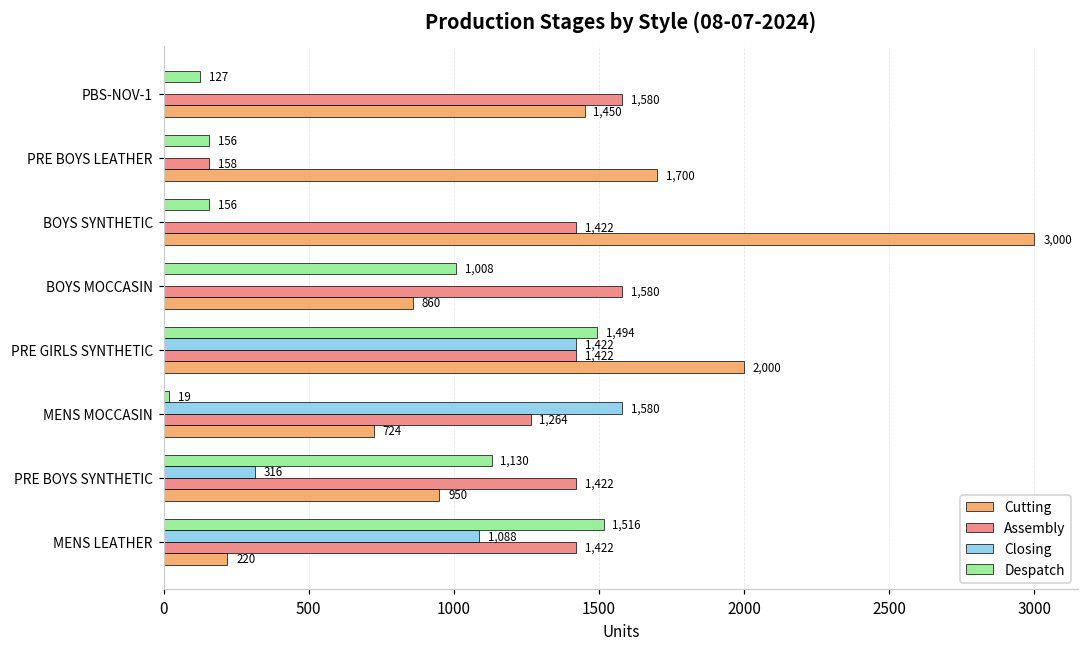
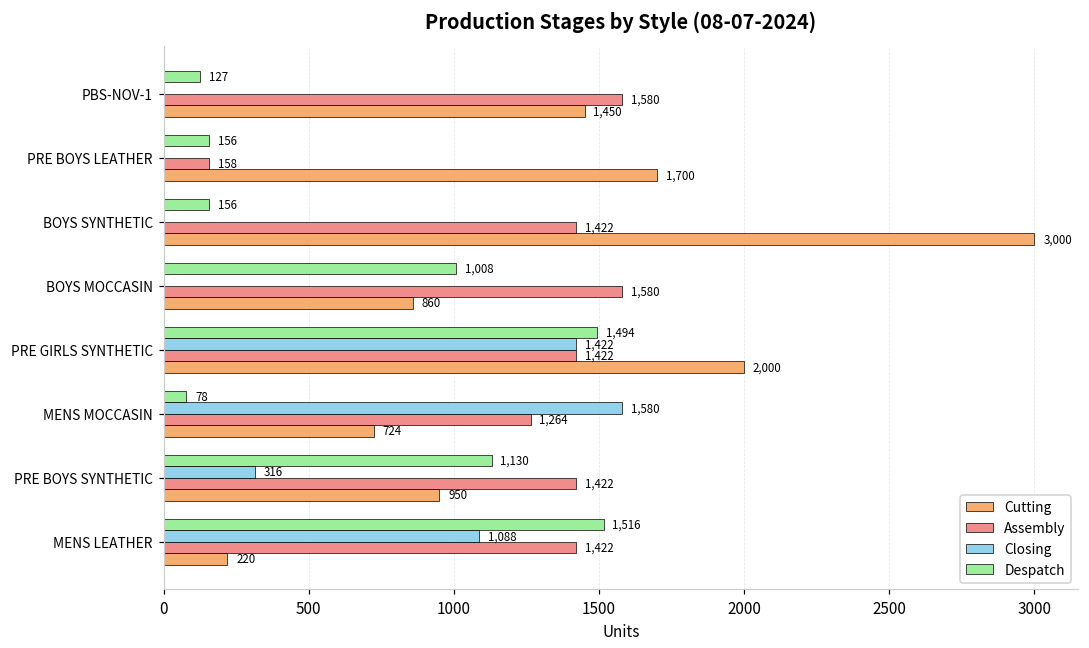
Despatch, MENS MOCCASIN: 19 -> 78
